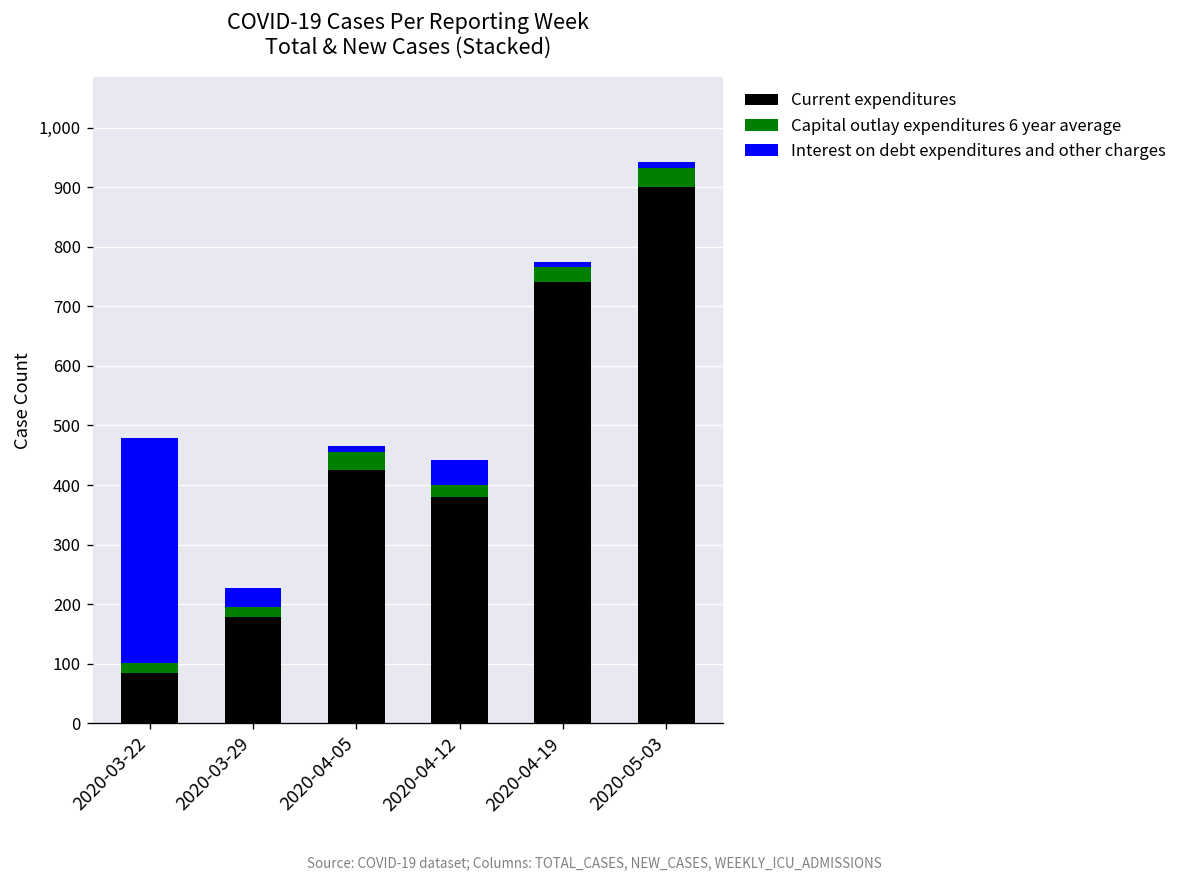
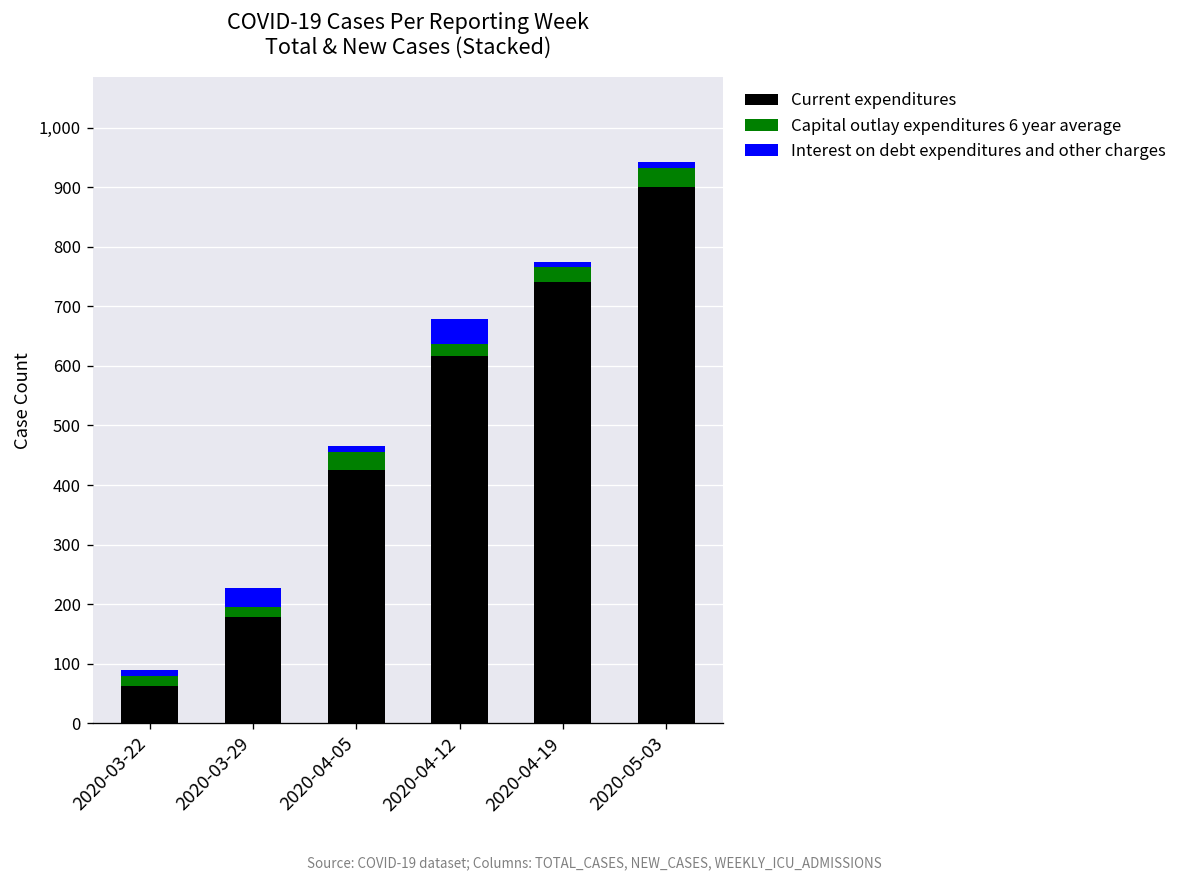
Current expenditures, 2020-03-22: 80 -> 60
Interest on debt expenditures and other charges, 2020-03-22: 380 -> 10
Current expenditures, 2020-04-12: 380 -> 620
